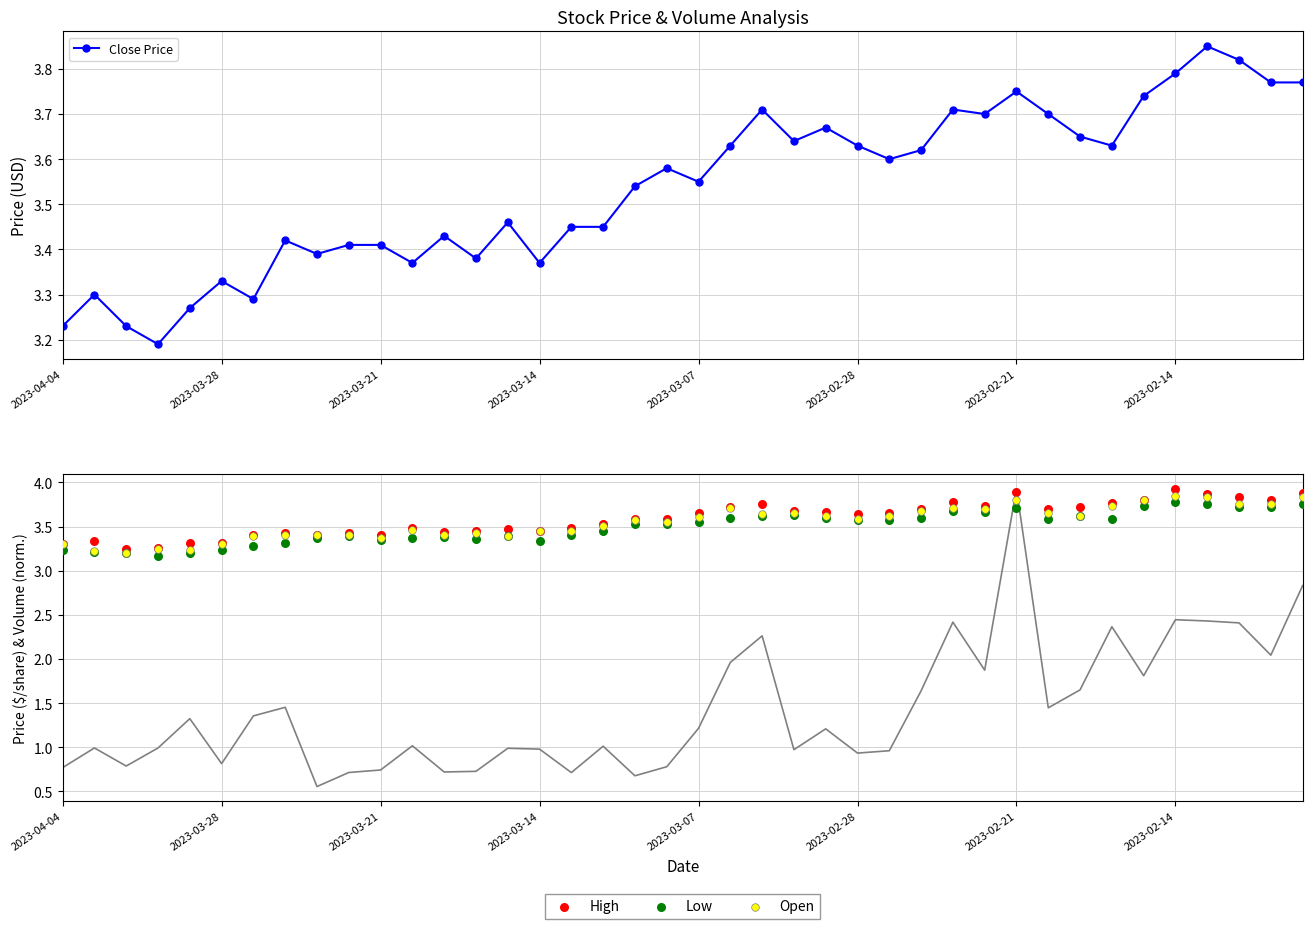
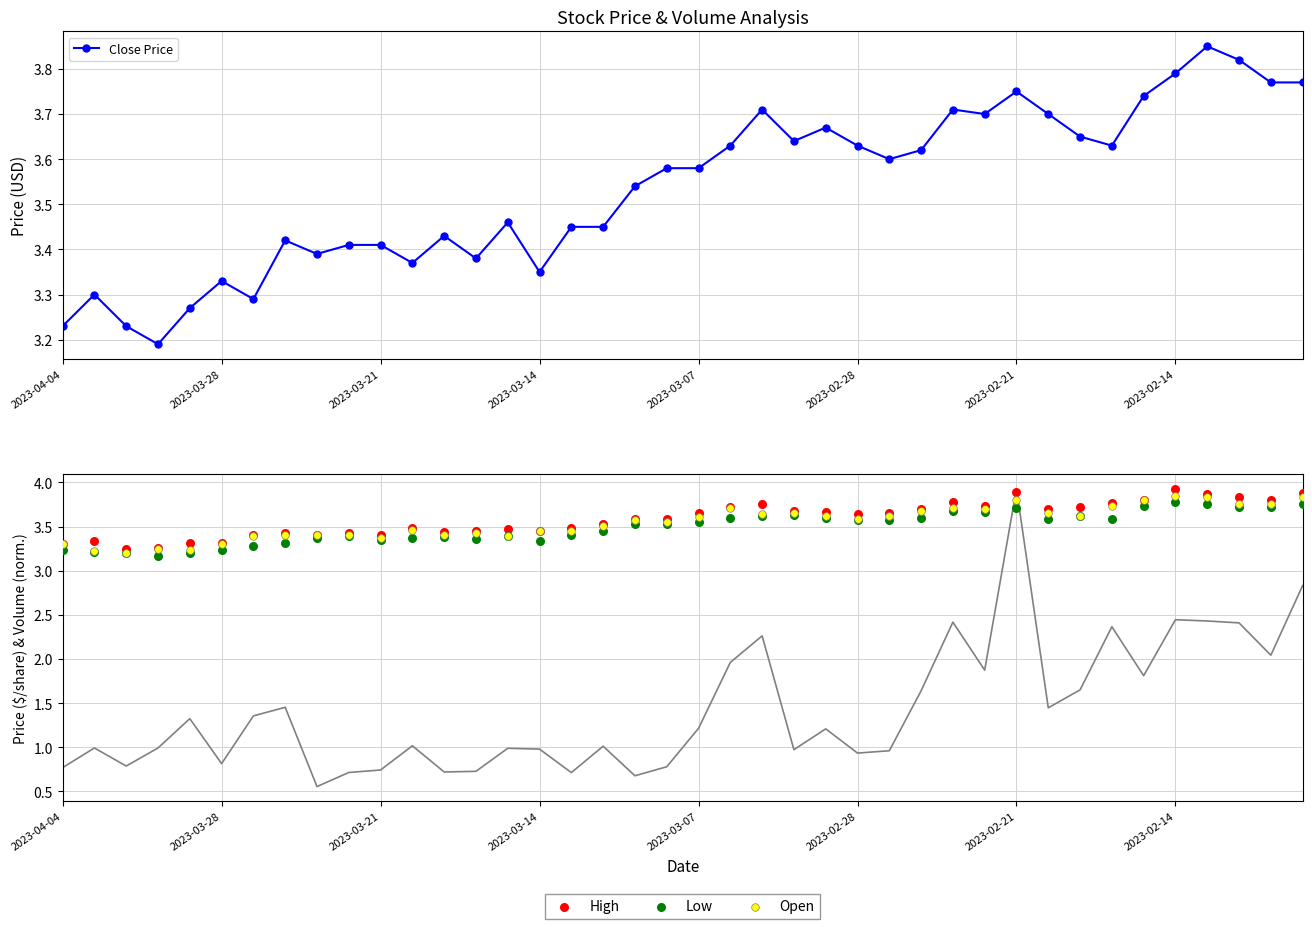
Stock Price & Volume Analysis, 2023-03-14: 3.37 -> 3.35
Stock Price & Volume Analysis, 2023-03-07: 3.55 -> 3.58
